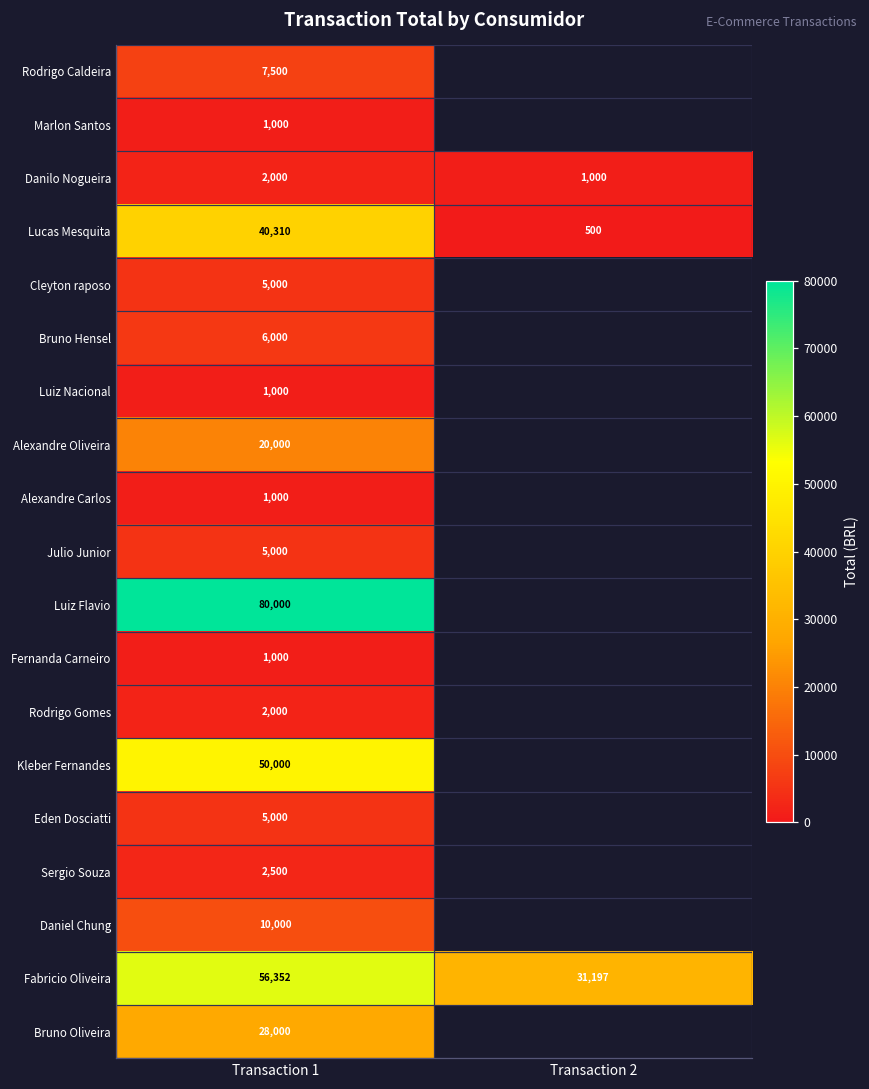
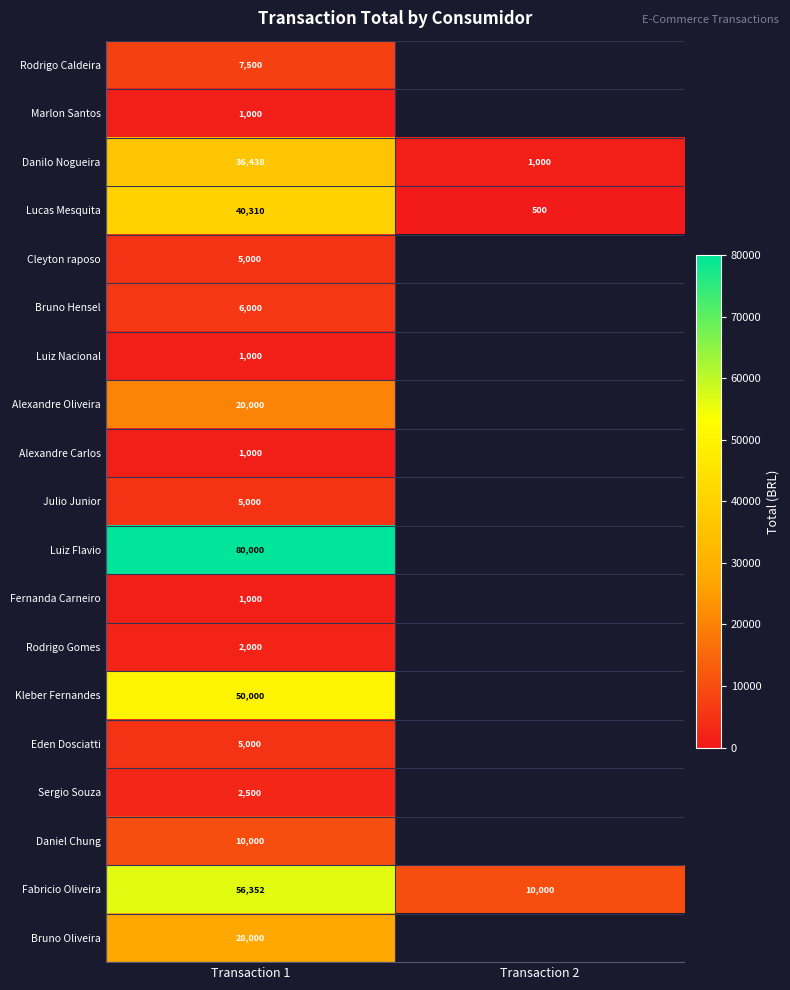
Danilo Nogueira, Transaction 1: 2,000 -> 36,438
Fabricio Oliveira, Transaction 2: 31,197 -> 10,000
